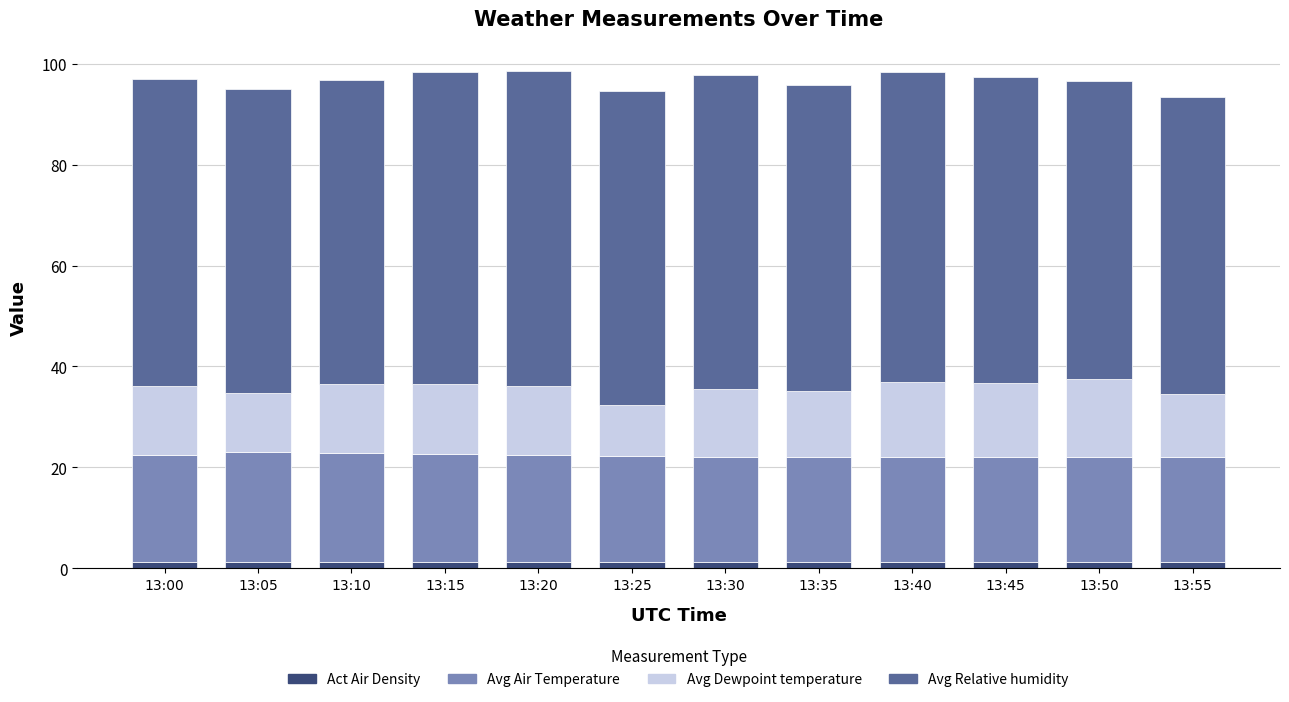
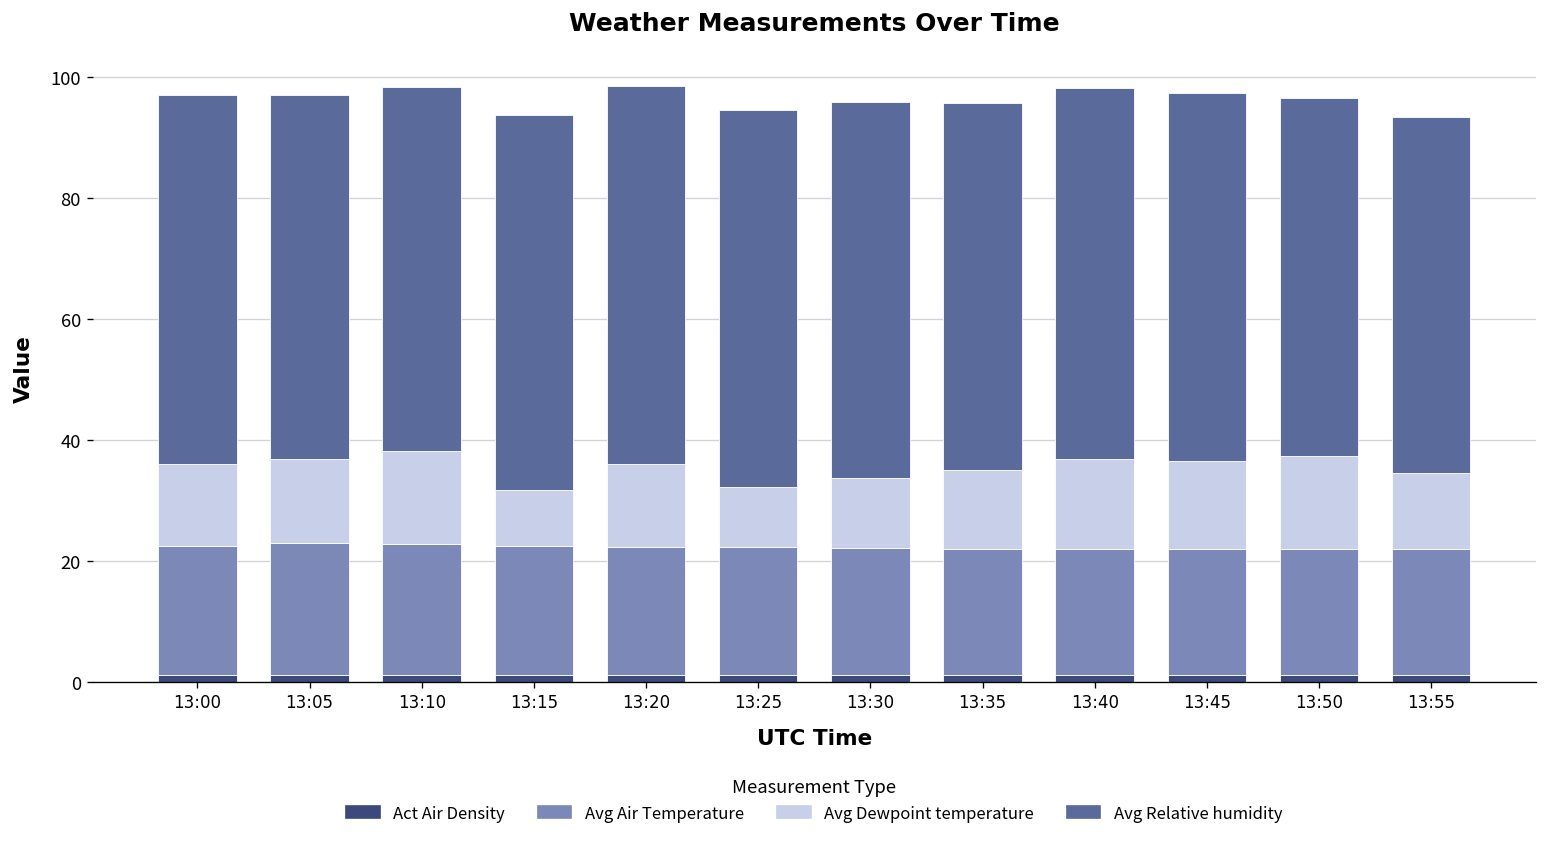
Avg Dewpoint temperature, 13:05: 12 -> 14
Avg Dewpoint temperature, 13:10: 14 -> 15
Avg Dewpoint temperature, 13:15: 14 -> 9
Avg Dewpoint temperature, 13:30: 13 -> 12
